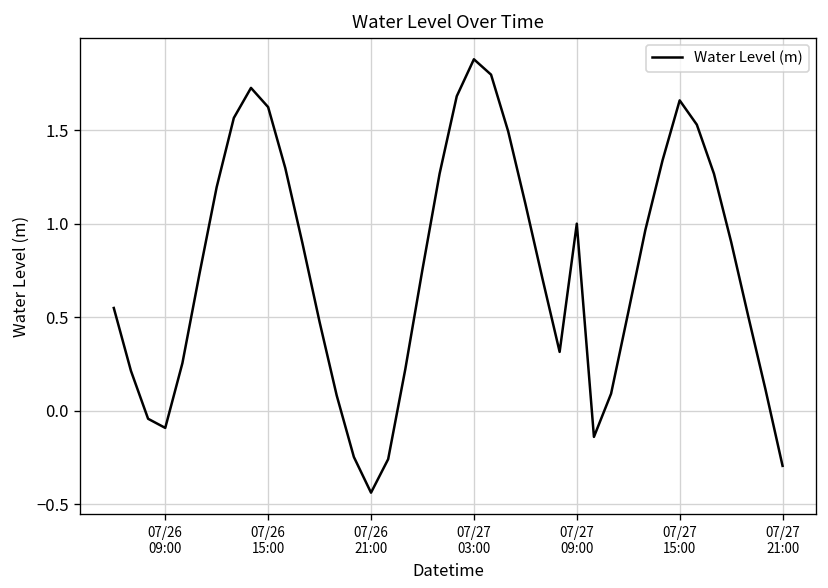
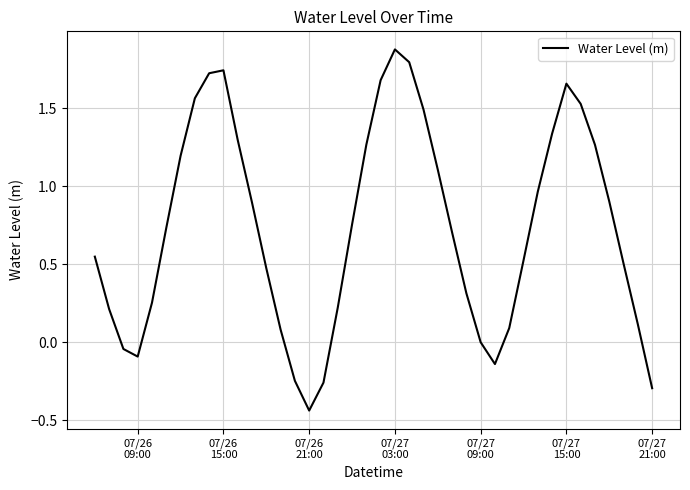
07/26 15:00: 1.62 -> 1.74
07/27 09:00: 1 -> 0
